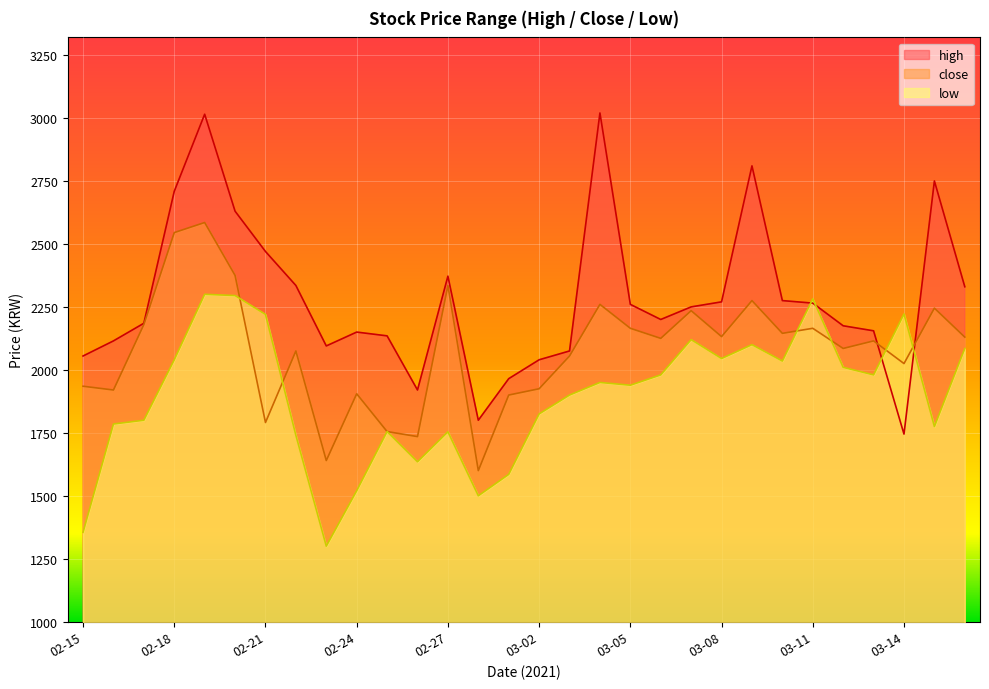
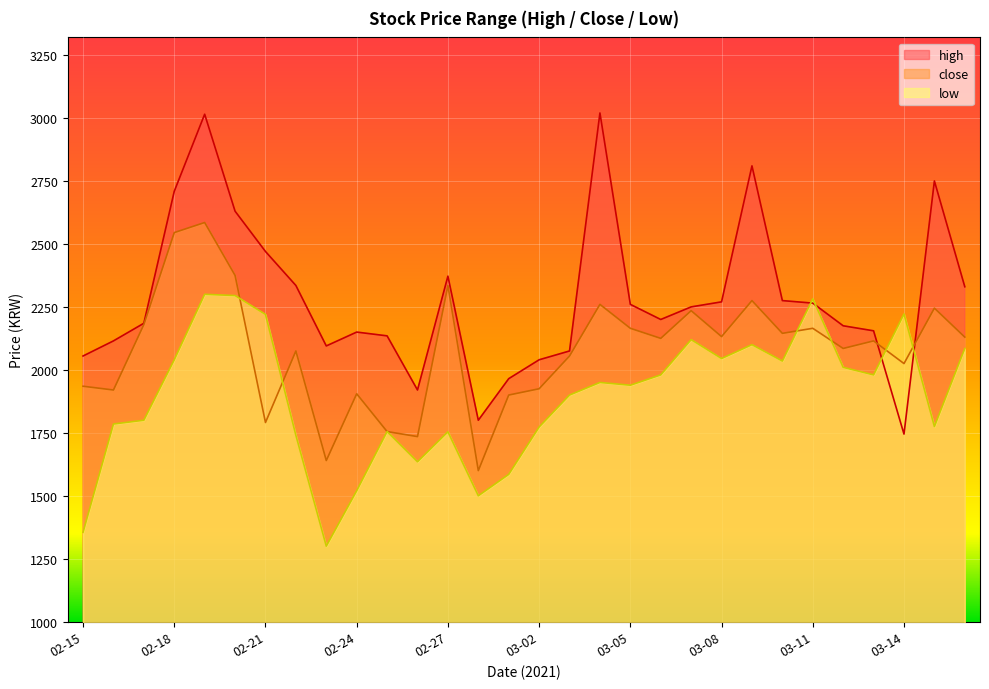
low, 03-02: 1830 -> 1770
